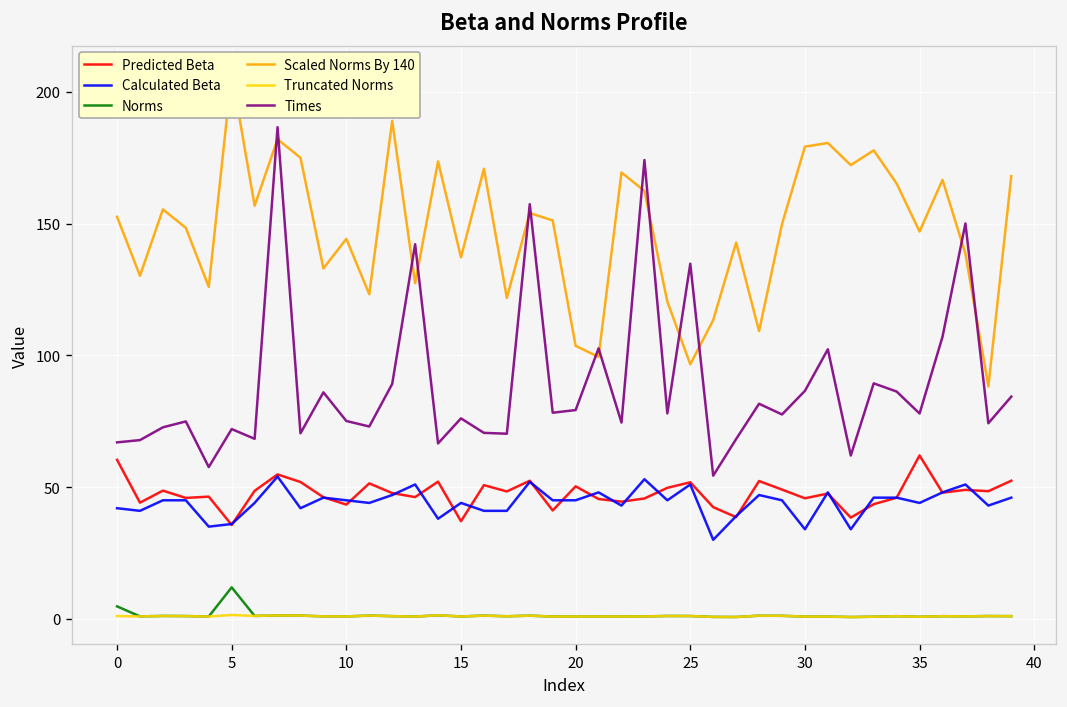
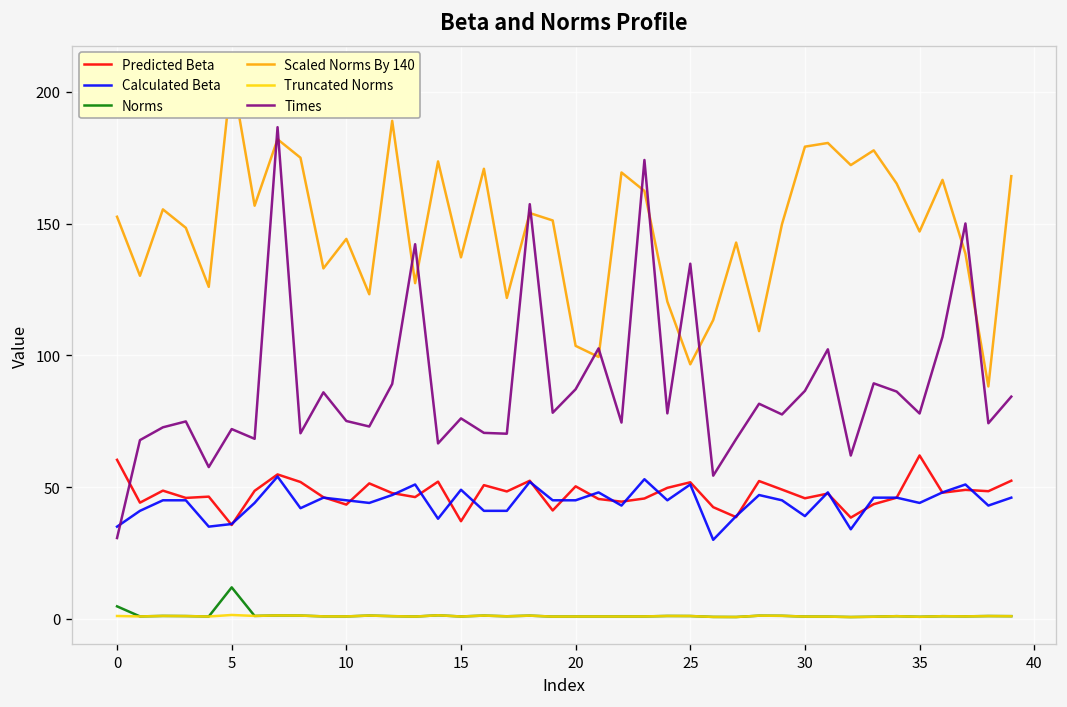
Calculated Beta, 0: 42 -> 35
Times, 0: 67 -> 31
Calculated Beta, 15: 44 -> 49
Times, 20: 79 -> 87
Calculated Beta, 30: 34 -> 39
